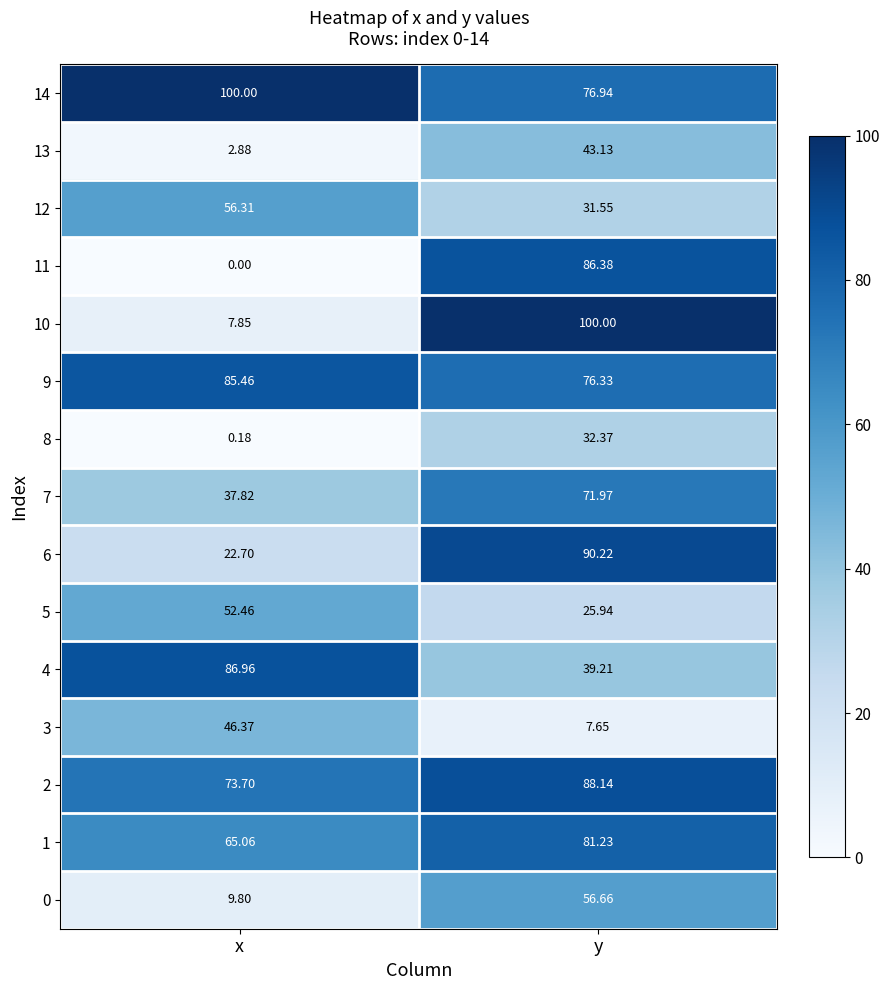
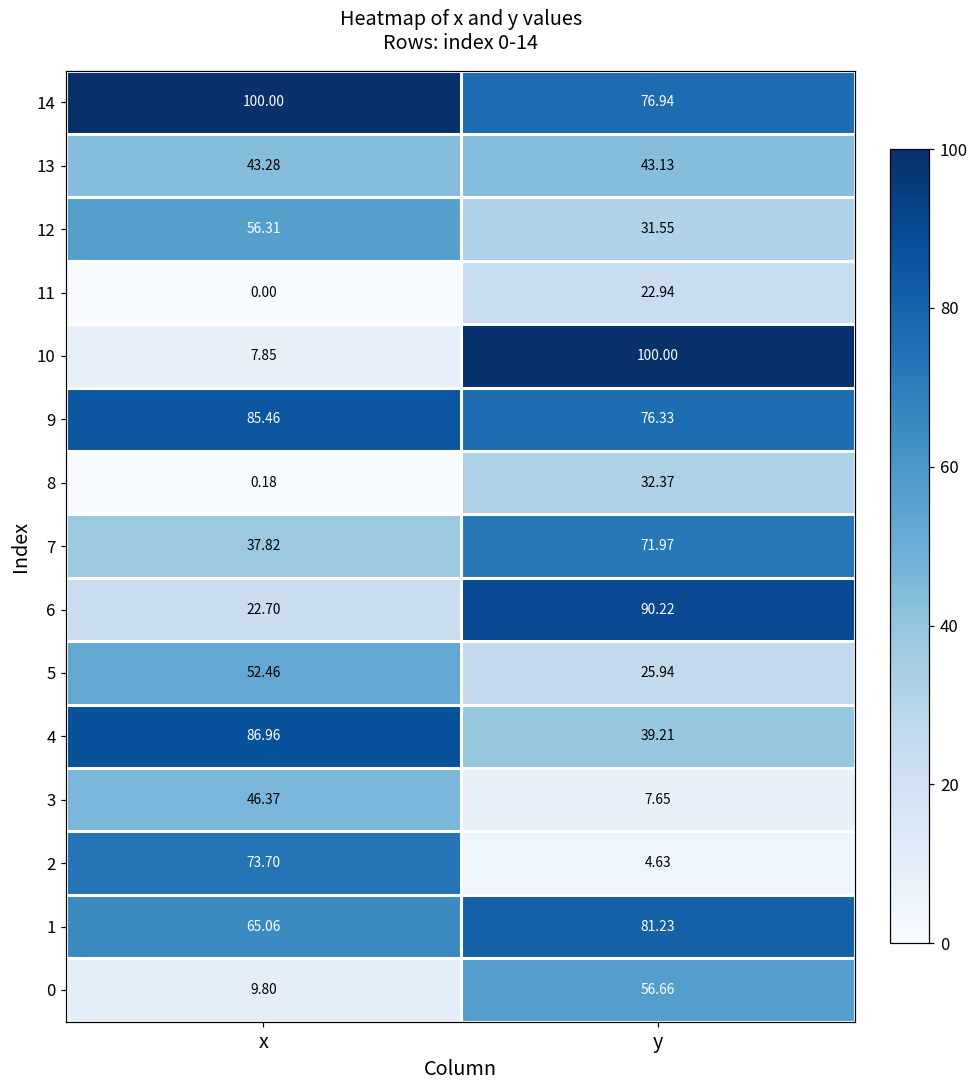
13, x: 2.88 -> 43.28
11, y: 86.38 -> 22.94
2, y: 88.14 -> 4.63
